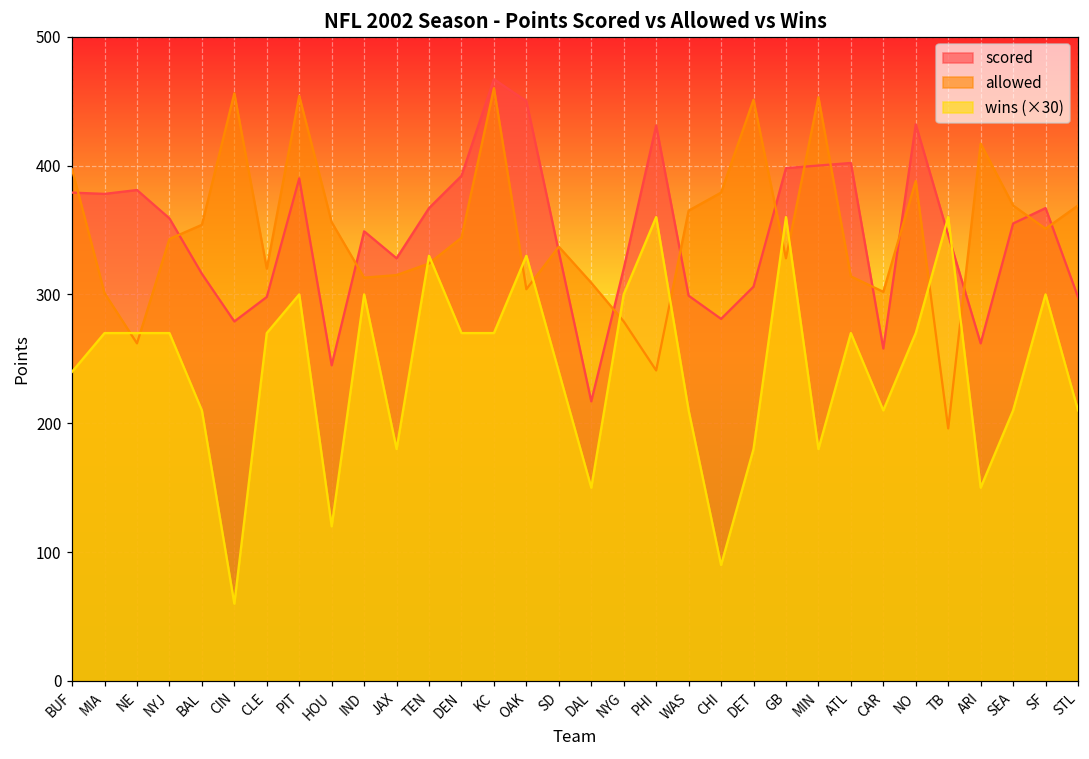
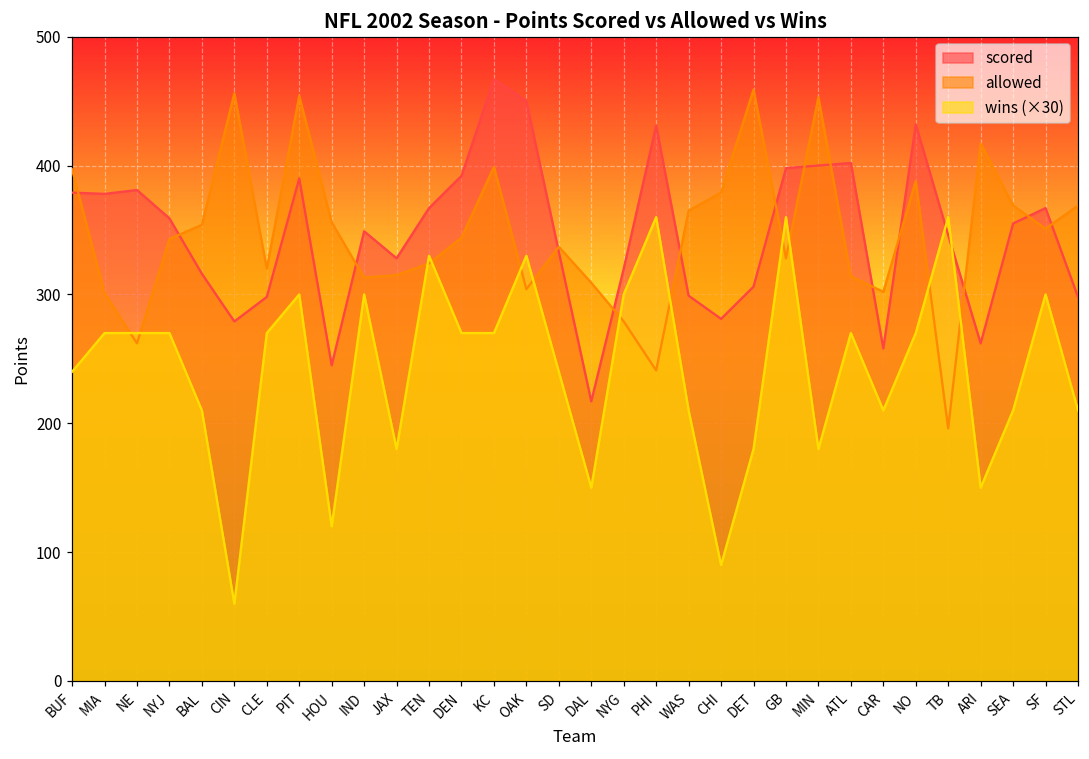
allowed, KC: 460 -> 399
allowed, DET: 451 -> 459
